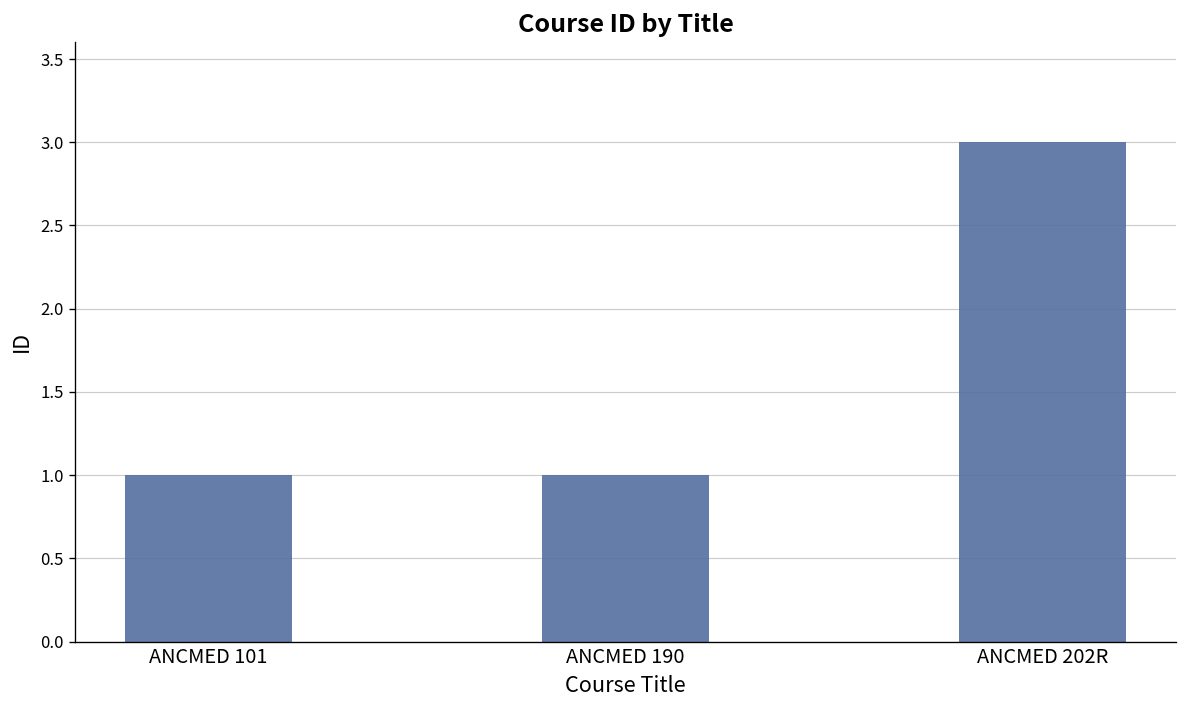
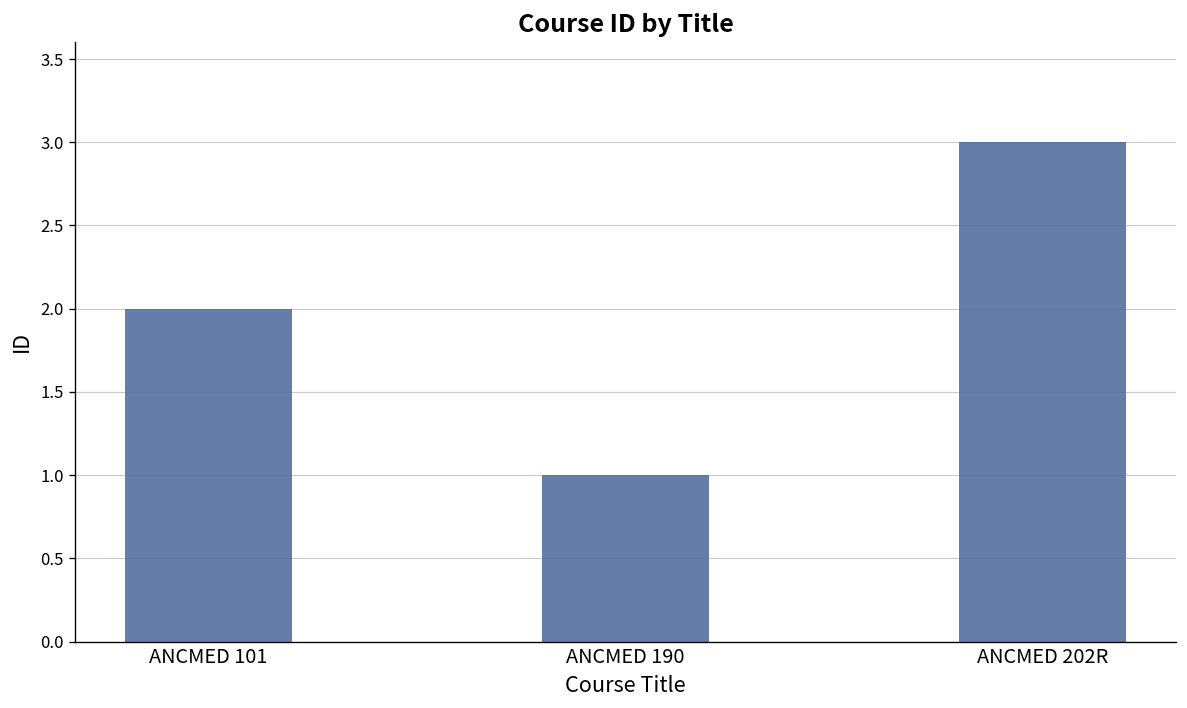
ANCMED 101: 1 -> 2
